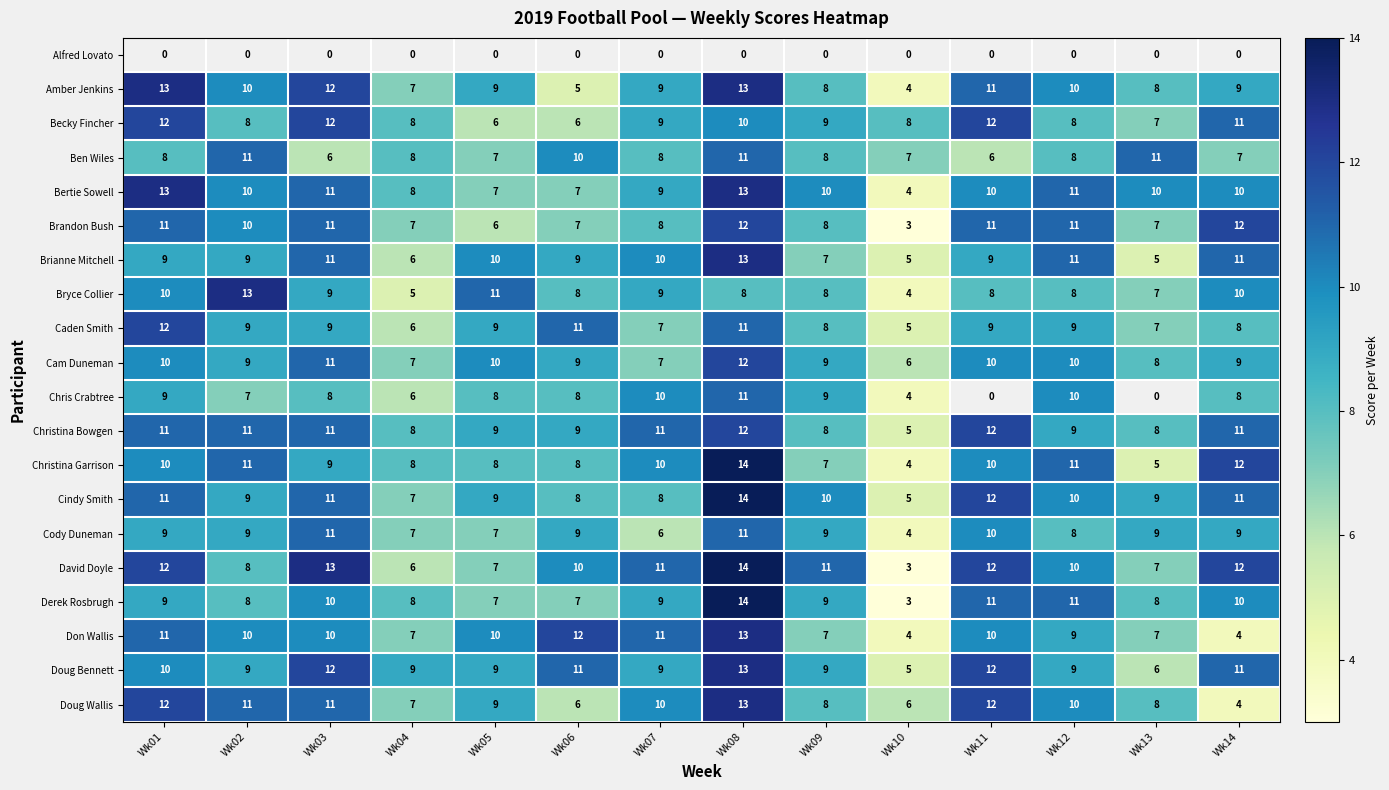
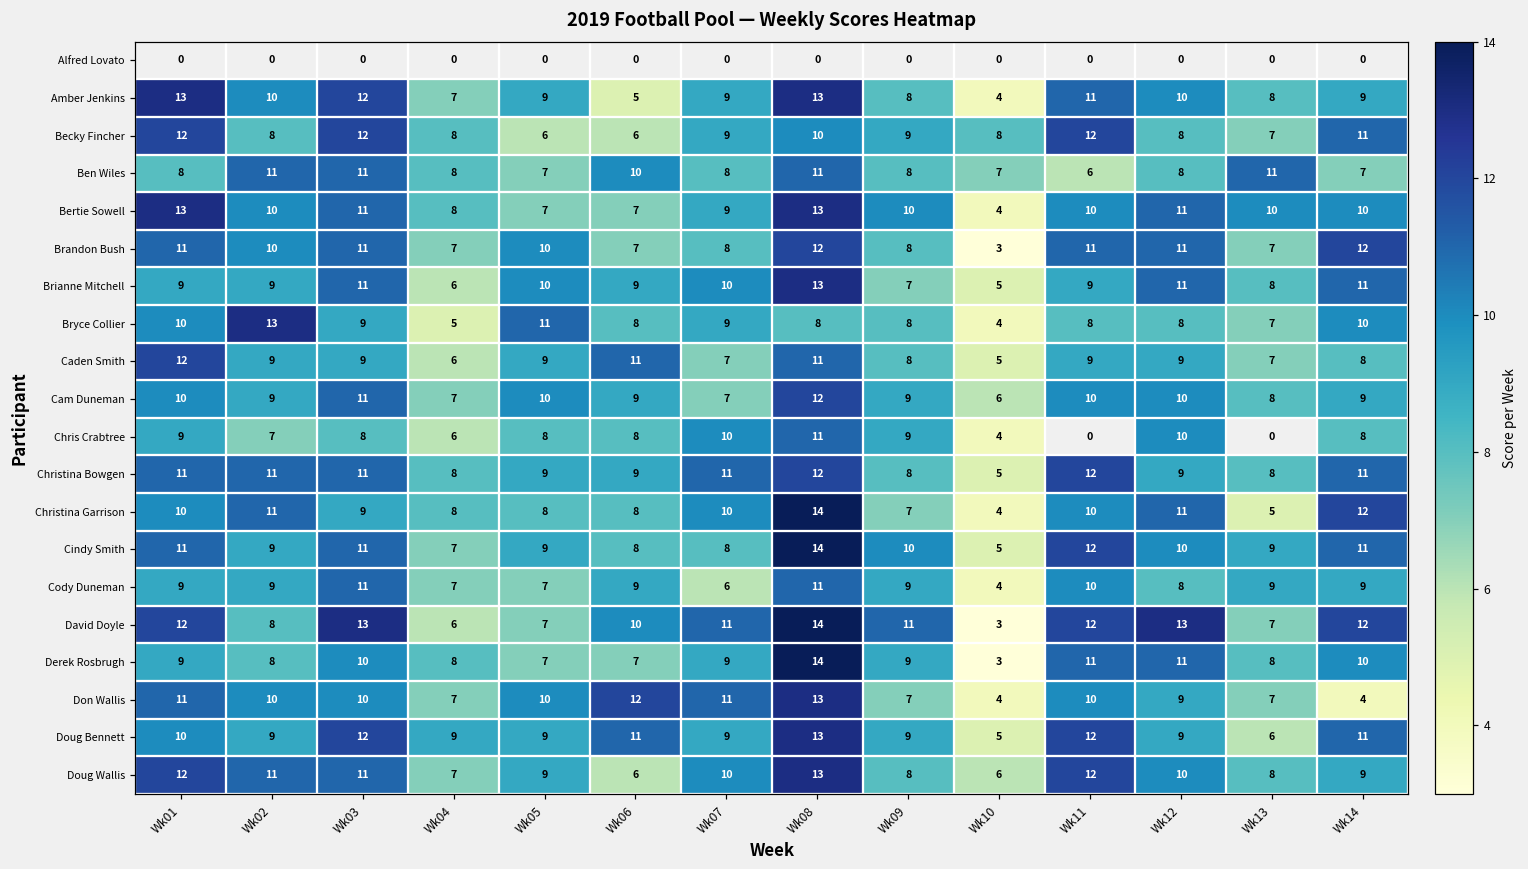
Ben Wiles, Wk03: 6 -> 11
Brandon Bush, Wk05: 6 -> 10
Brianne Mitchell, Wk13: 5 -> 8
David Doyle, Wk12: 10 -> 13
Doug Wallis, Wk14: 4 -> 9
